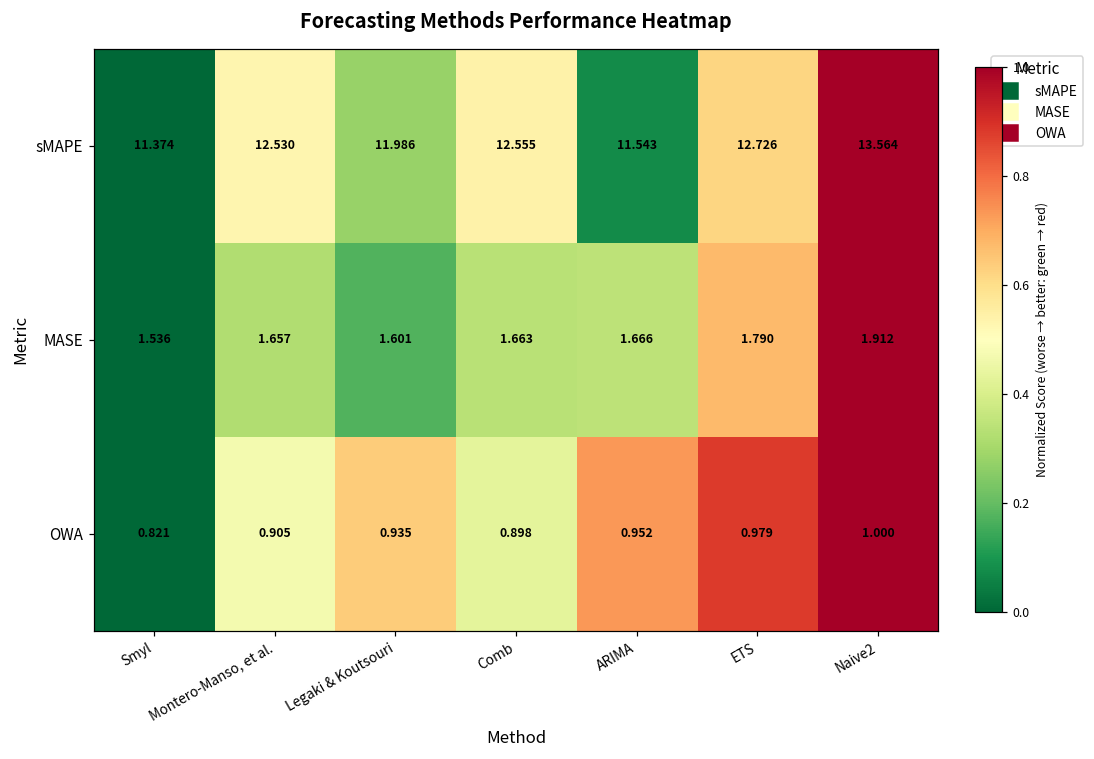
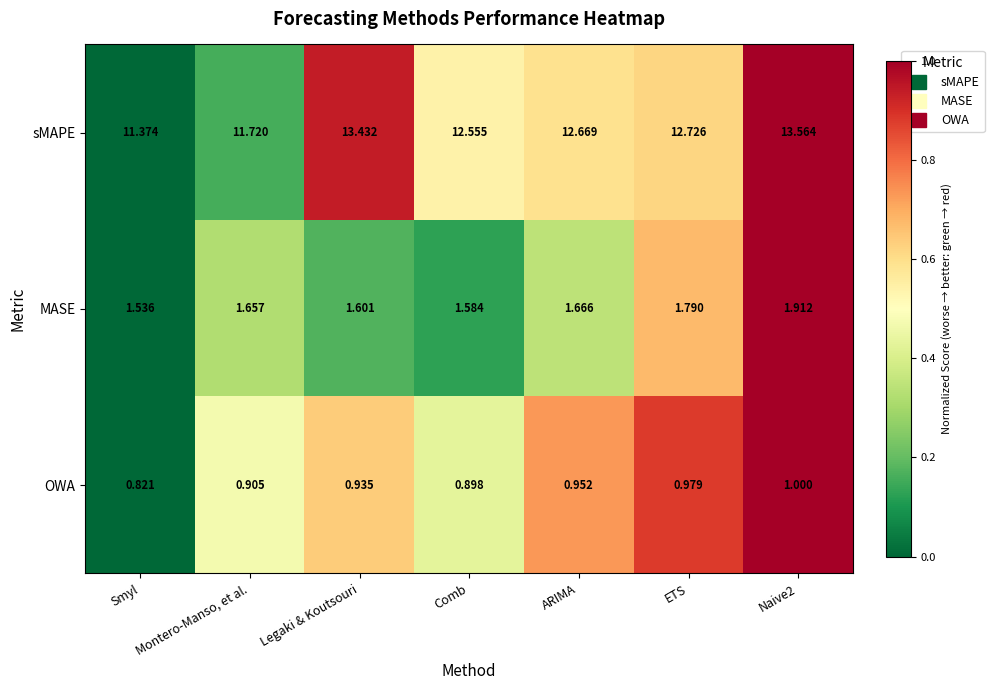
sMAPE, Montero-Manso, et al.: 12.530 -> 11.720
sMAPE, Legaki & Koutsouri: 11.986 -> 13.432
sMAPE, ARIMA: 11.543 -> 12.669
MASE, Comb: 1.663 -> 1.584
